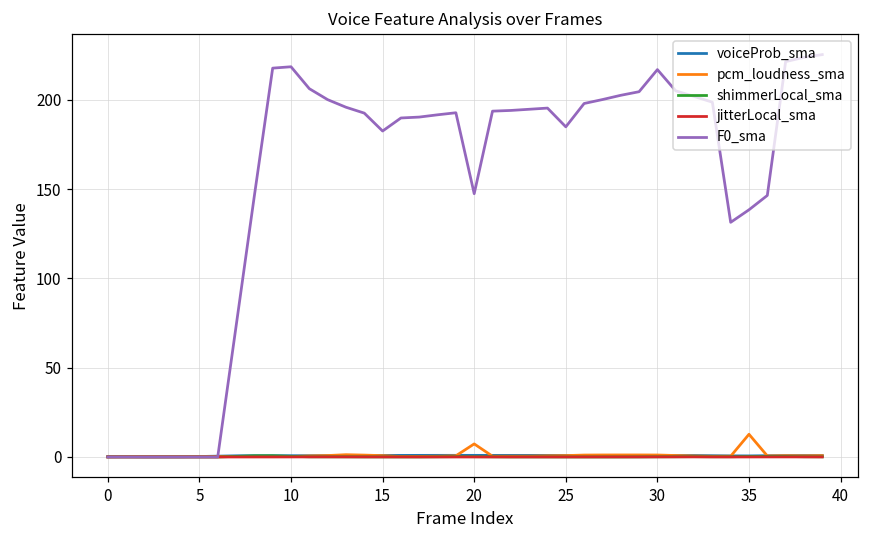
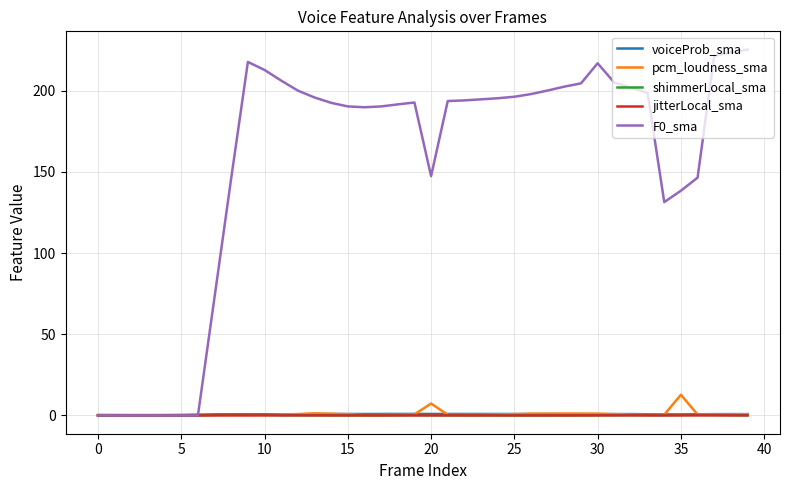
F0_sma, 10: 219 -> 213
F0_sma, 15: 183 -> 190
F0_sma, 25: 185 -> 196
